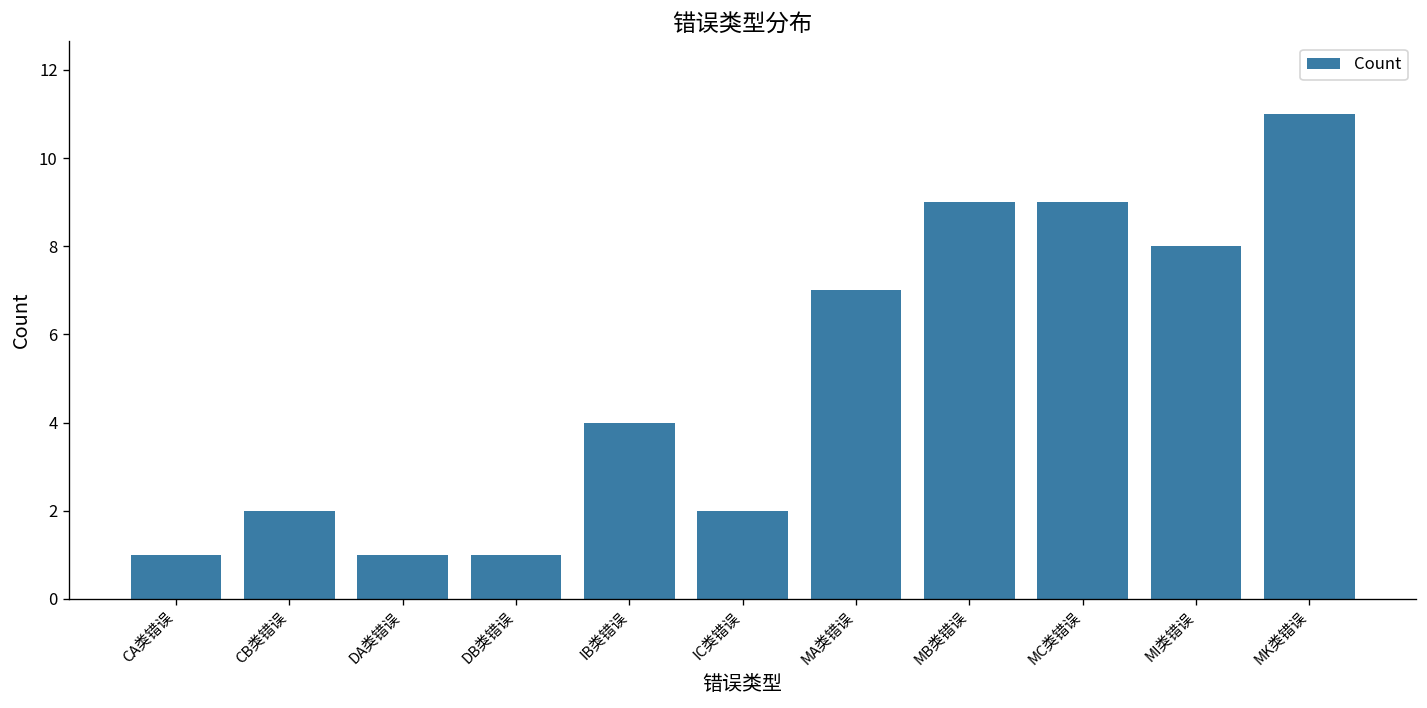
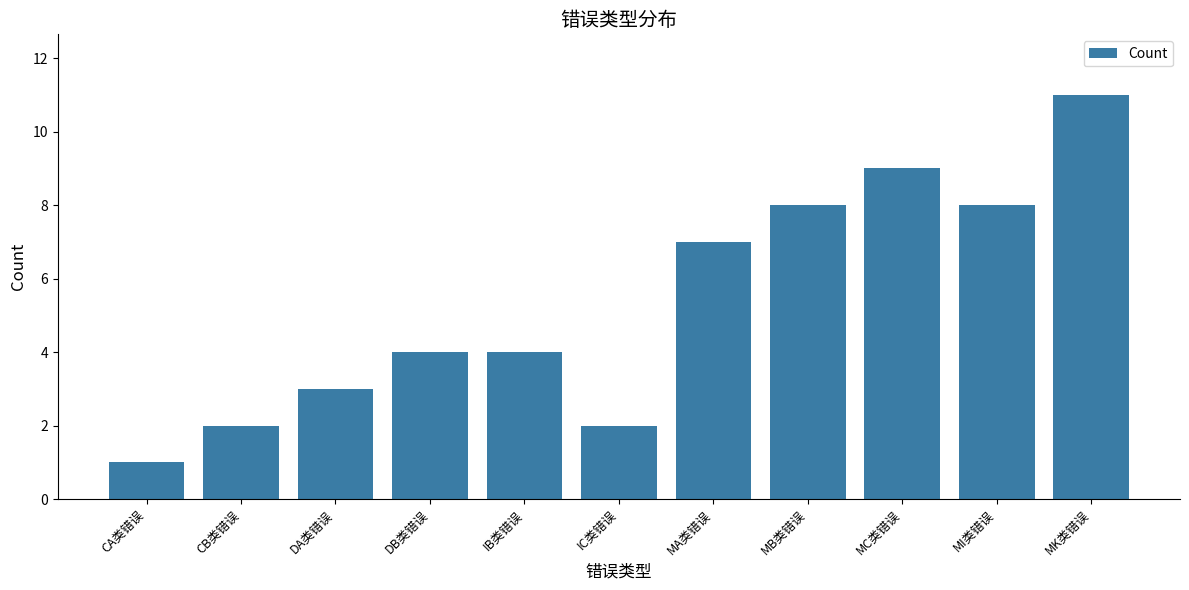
DA类错误: 1 -> 3
DB类错误: 1 -> 4
MB类错误: 9 -> 8
